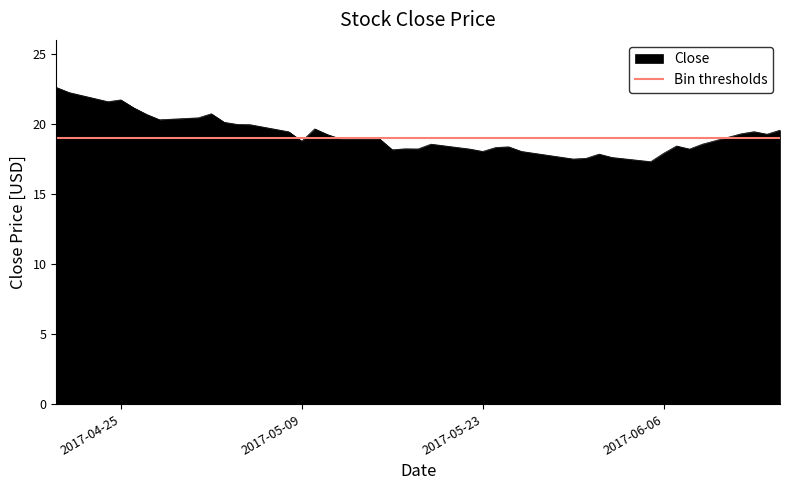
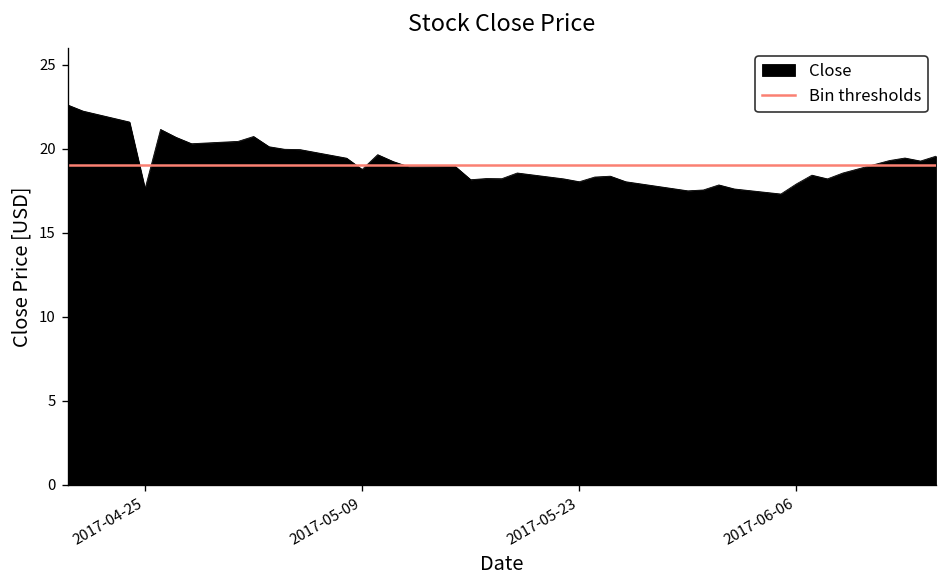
2017-04-25: 21.7 -> 17.6
